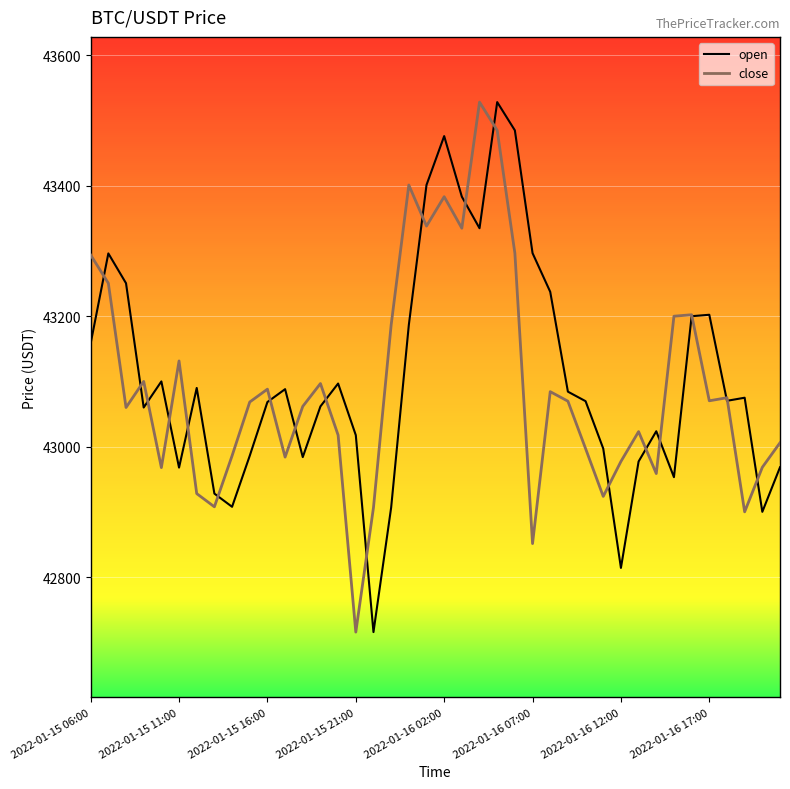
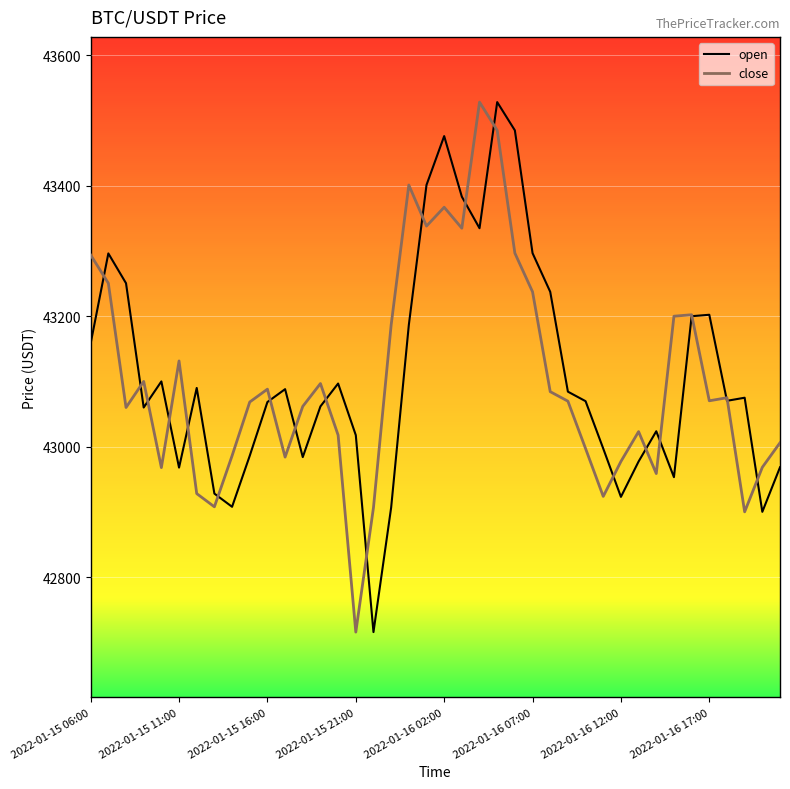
close, 2022-01-16 02:00: 43380 -> 43370
close, 2022-01-16 07:00: 42850 -> 43240
open, 2022-01-16 12:00: 42810 -> 42920
